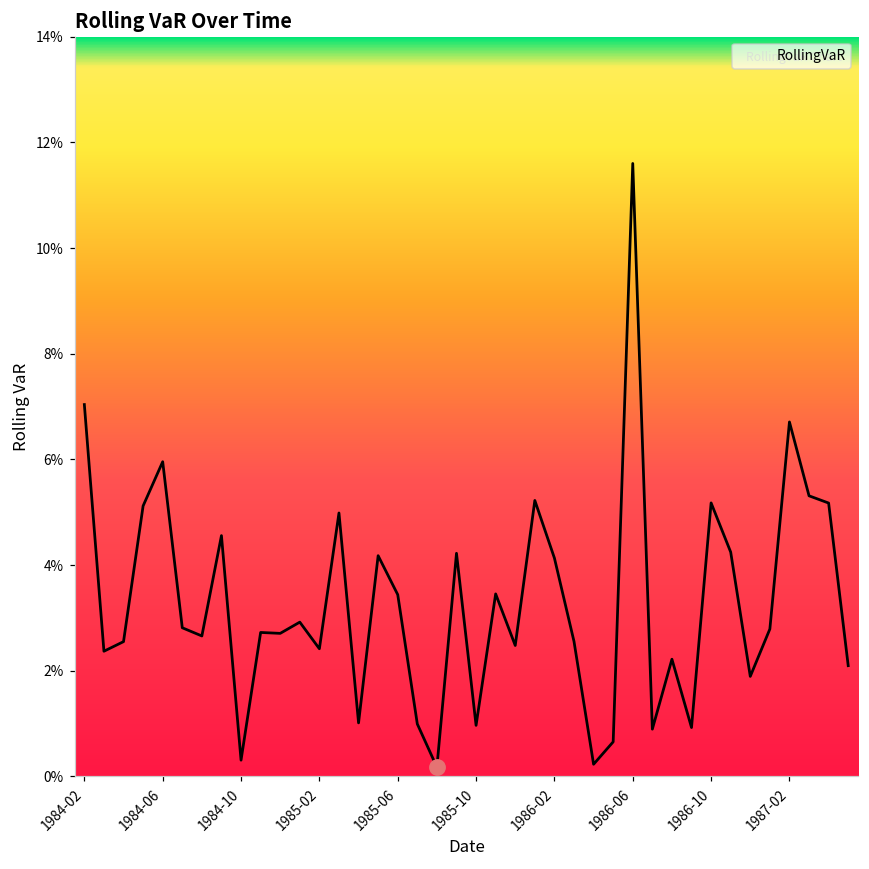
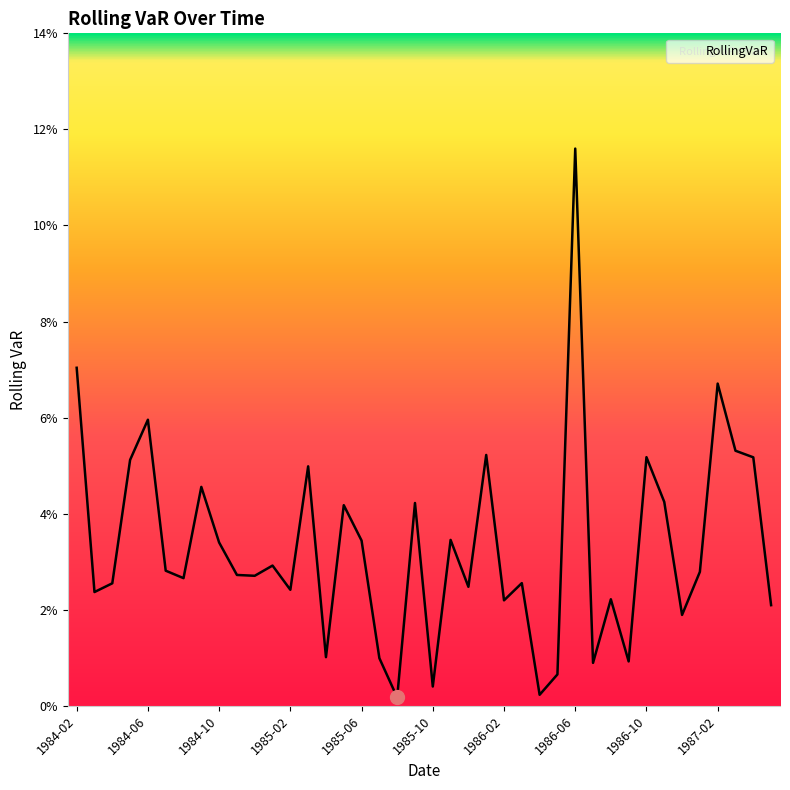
RollingVaR, 1984-10: 0.3% -> 3.4%
RollingVaR, 1985-10: 1.0% -> 0.4%
RollingVaR, 1986-02: 4.1% -> 2.2%
